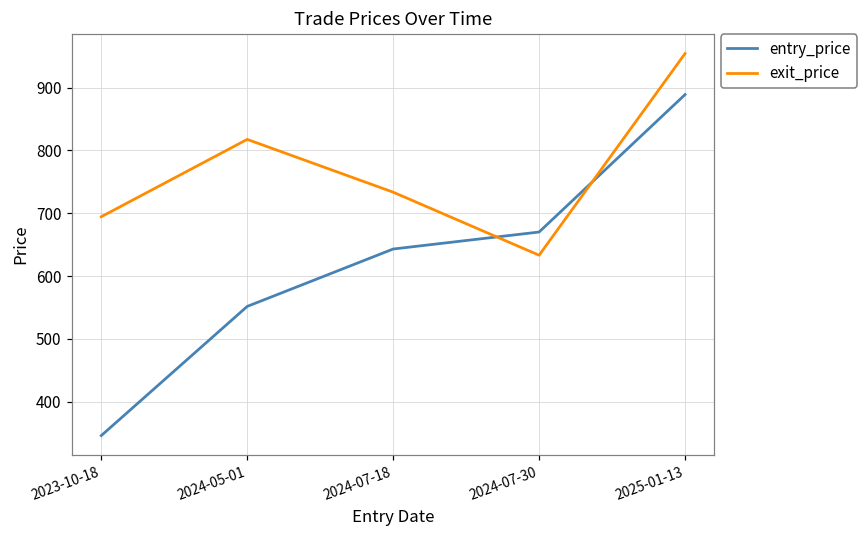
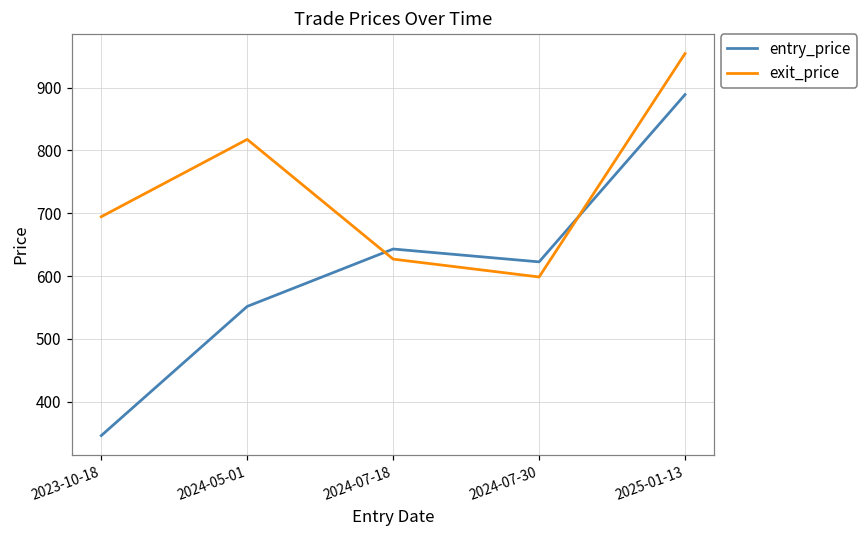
exit_price, 2024-07-18: 730 -> 630
entry_price, 2024-07-30: 670 -> 620
exit_price, 2024-07-30: 630 -> 600
